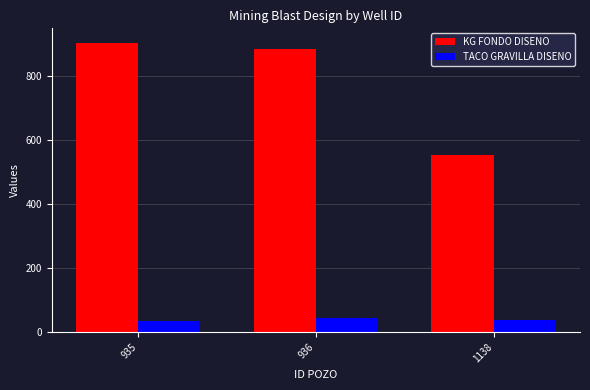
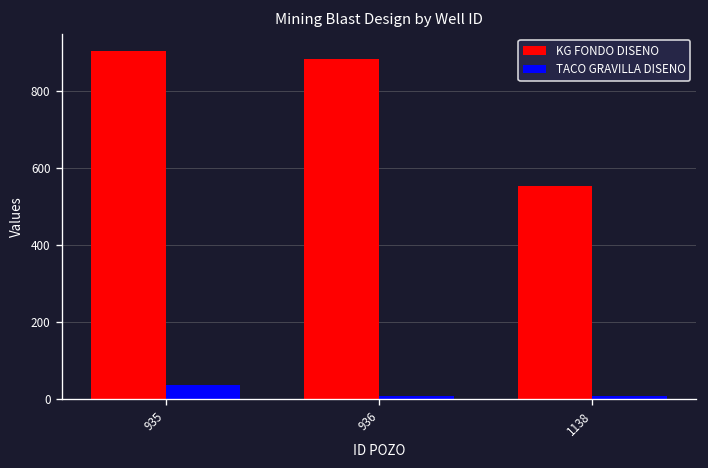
TACO GRAVILLA DISENO, 936: 50 -> 10
TACO GRAVILLA DISENO, 1138: 40 -> 10
